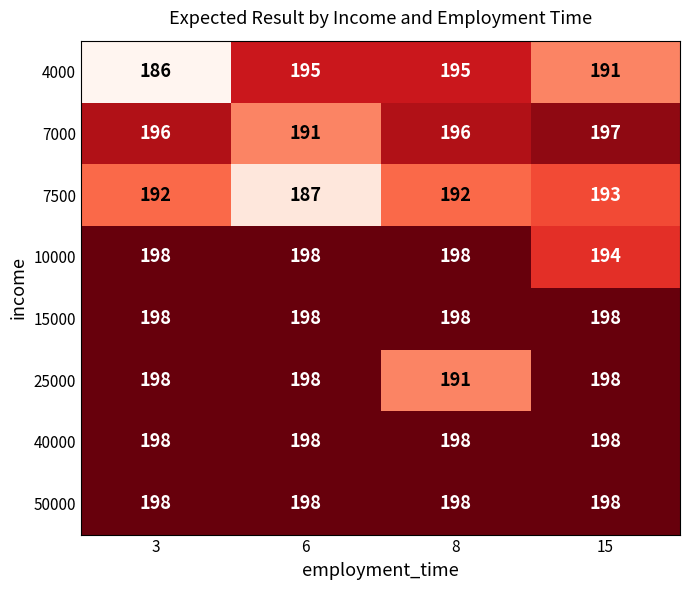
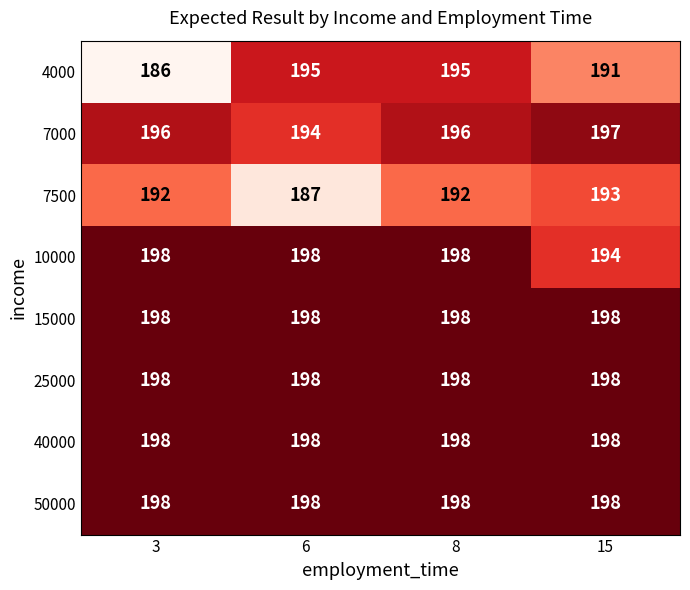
7000, 6: 191 -> 194
25000, 8: 191 -> 198
